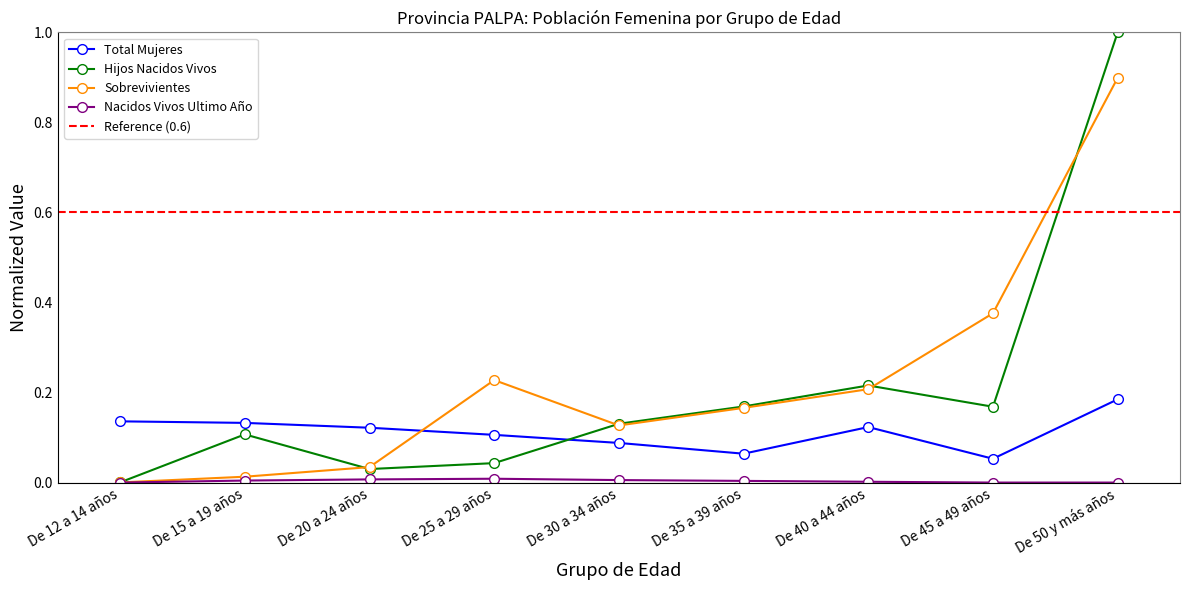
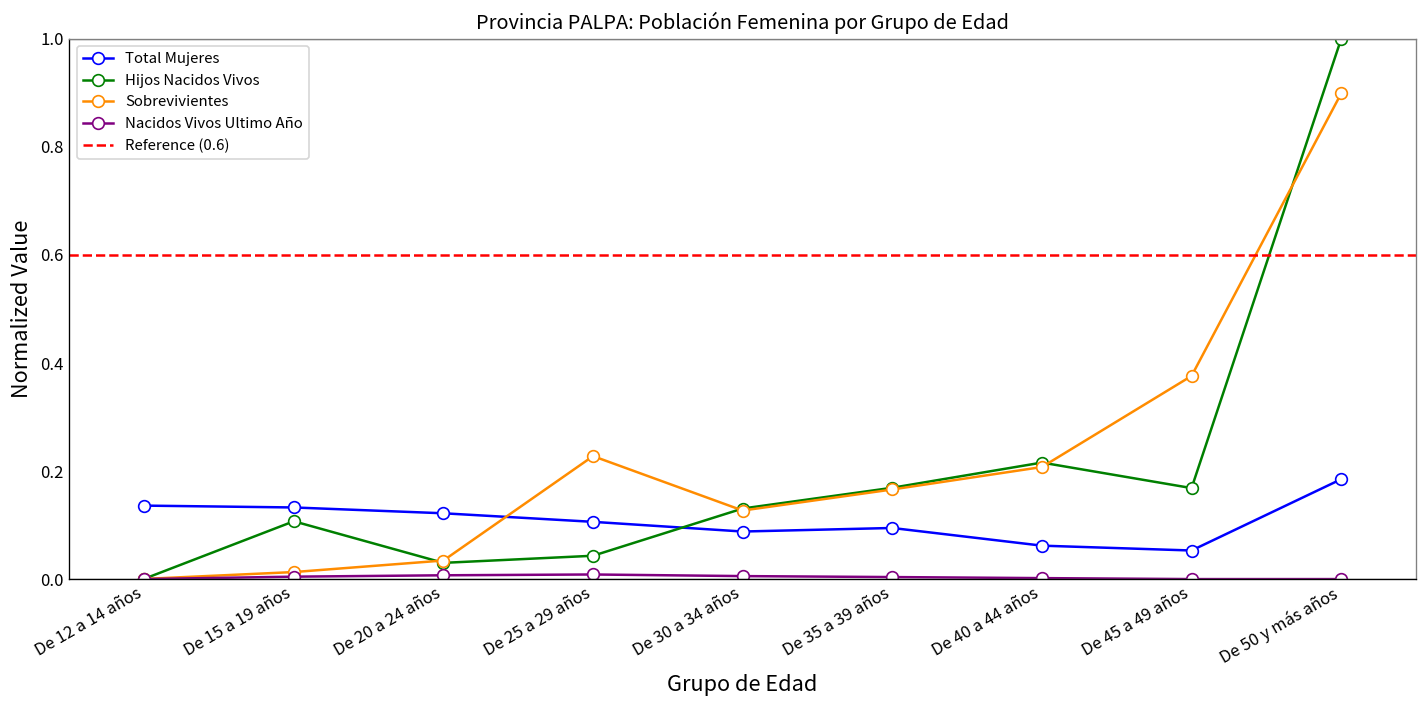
Total Mujeres, De 35 a 39 años: 0.06 -> 0.09
Total Mujeres, De 40 a 44 años: 0.12 -> 0.06
